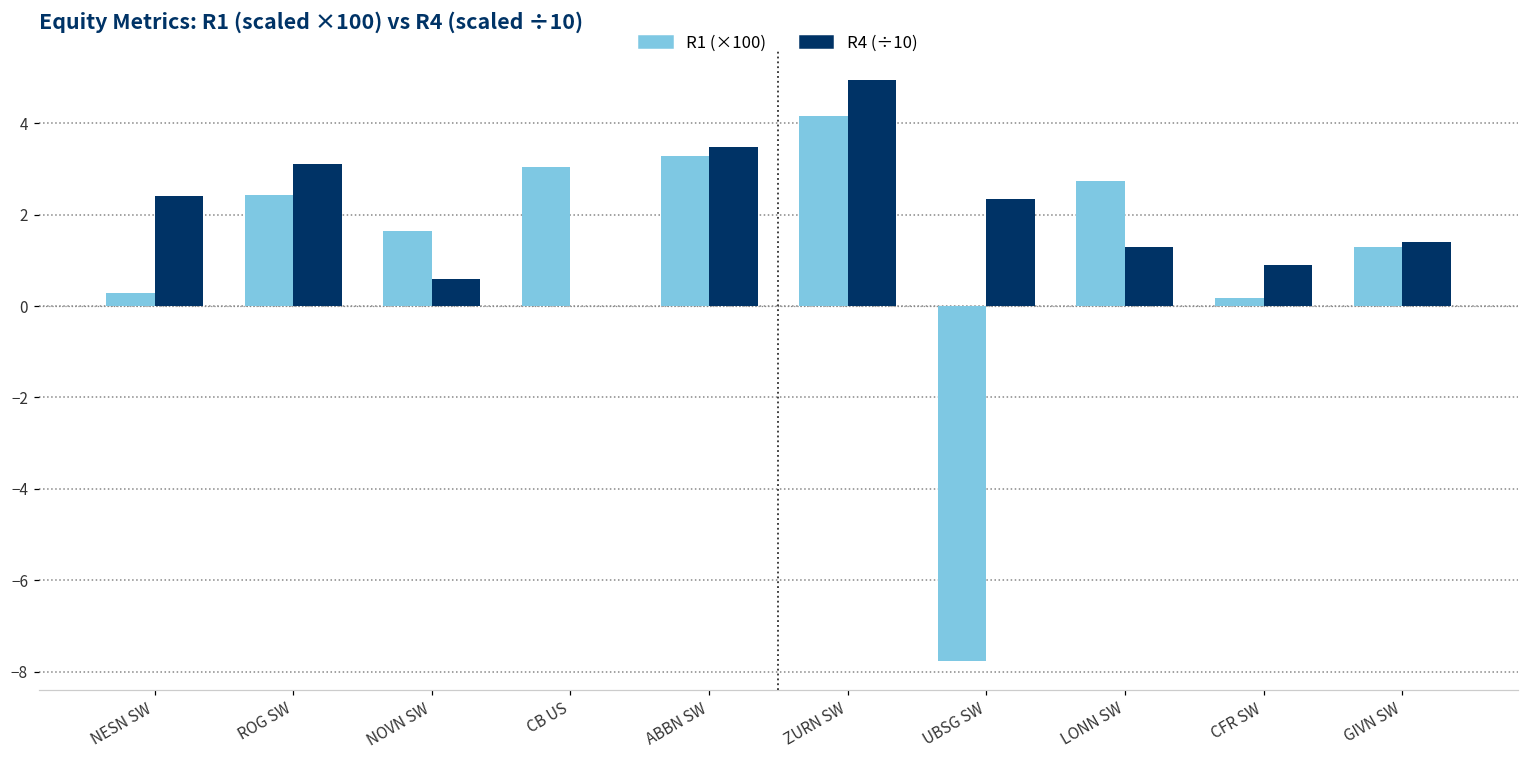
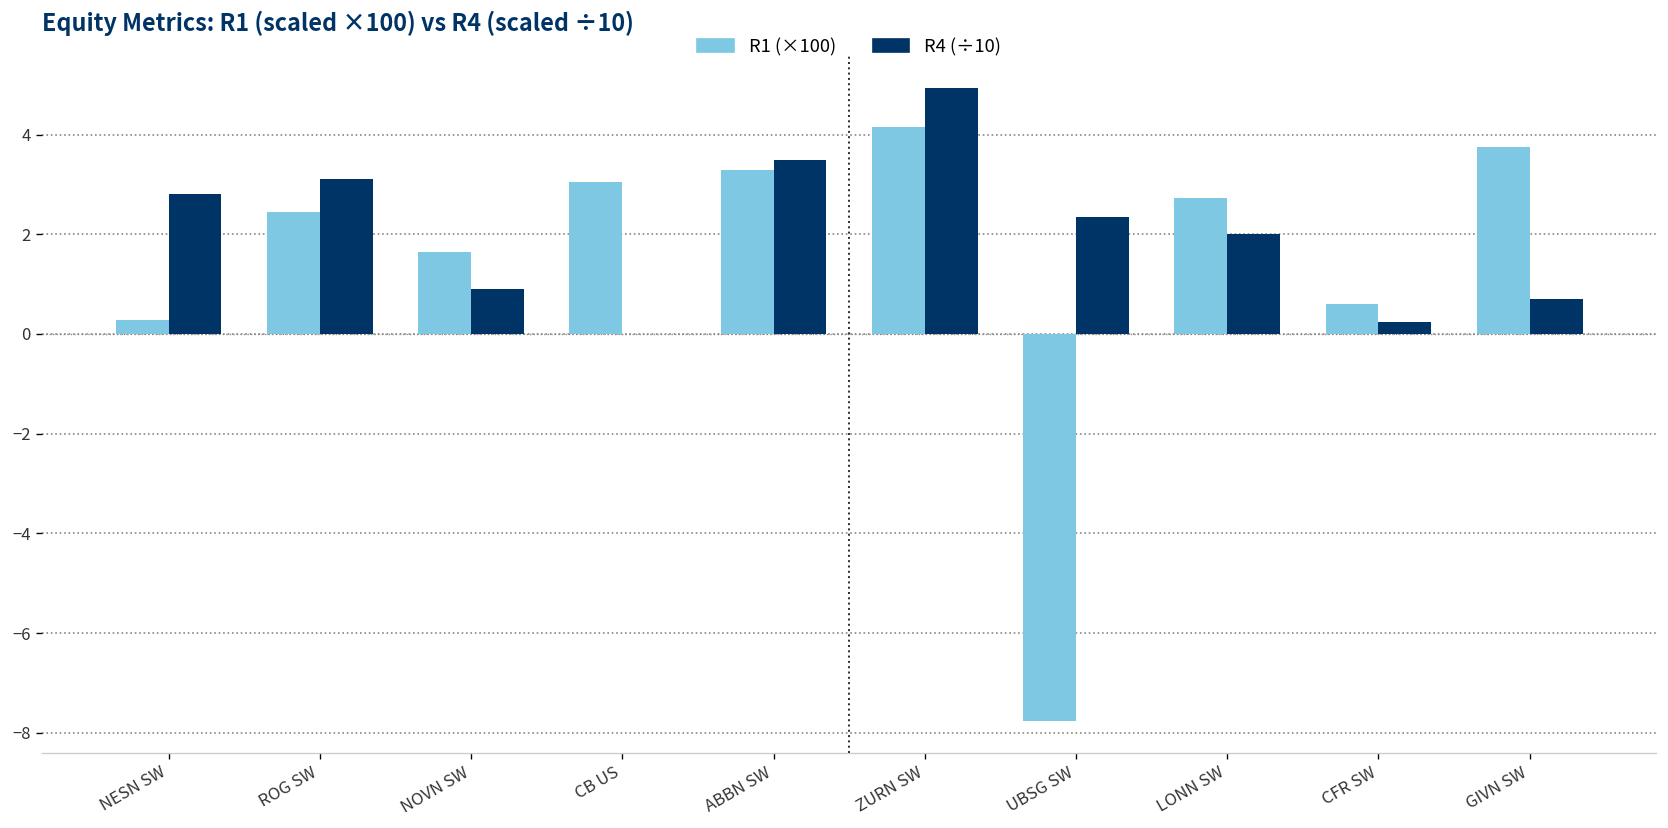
R4 (÷10), NESN SW: 2.4 -> 2.8
R4 (÷10), NOVN SW: 0.6 -> 0.9
R4 (÷10), LONN SW: 1.3 -> 2.0
R1 (×100), CFR SW: 0.2 -> 0.6
R4 (÷10), CFR SW: 0.9 -> 0.2
R1 (×100), GIVN SW: 1.3 -> 3.7
R4 (÷10), GIVN SW: 1.4 -> 0.7
